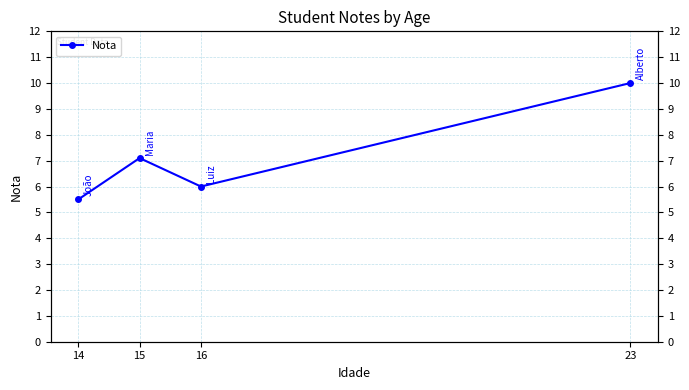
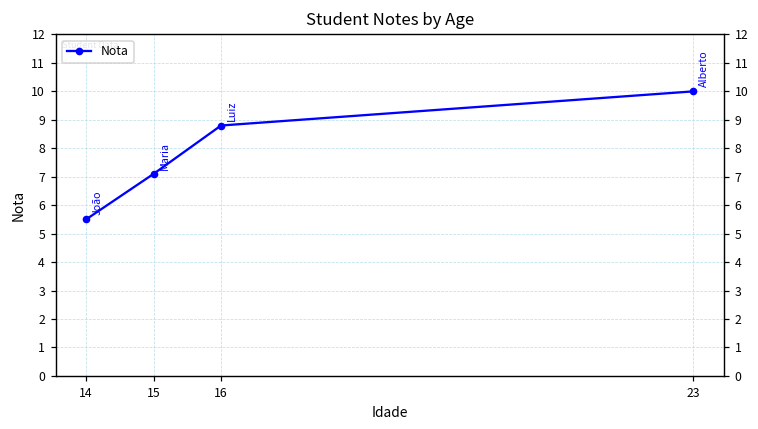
16: 6.0 -> 8.8
